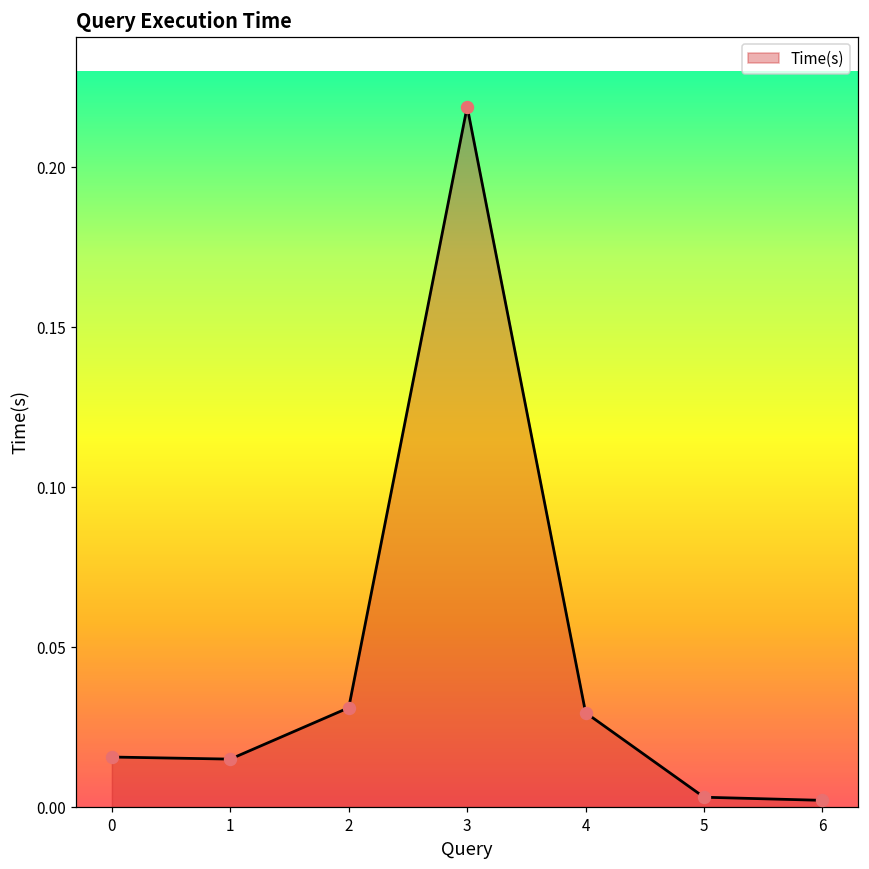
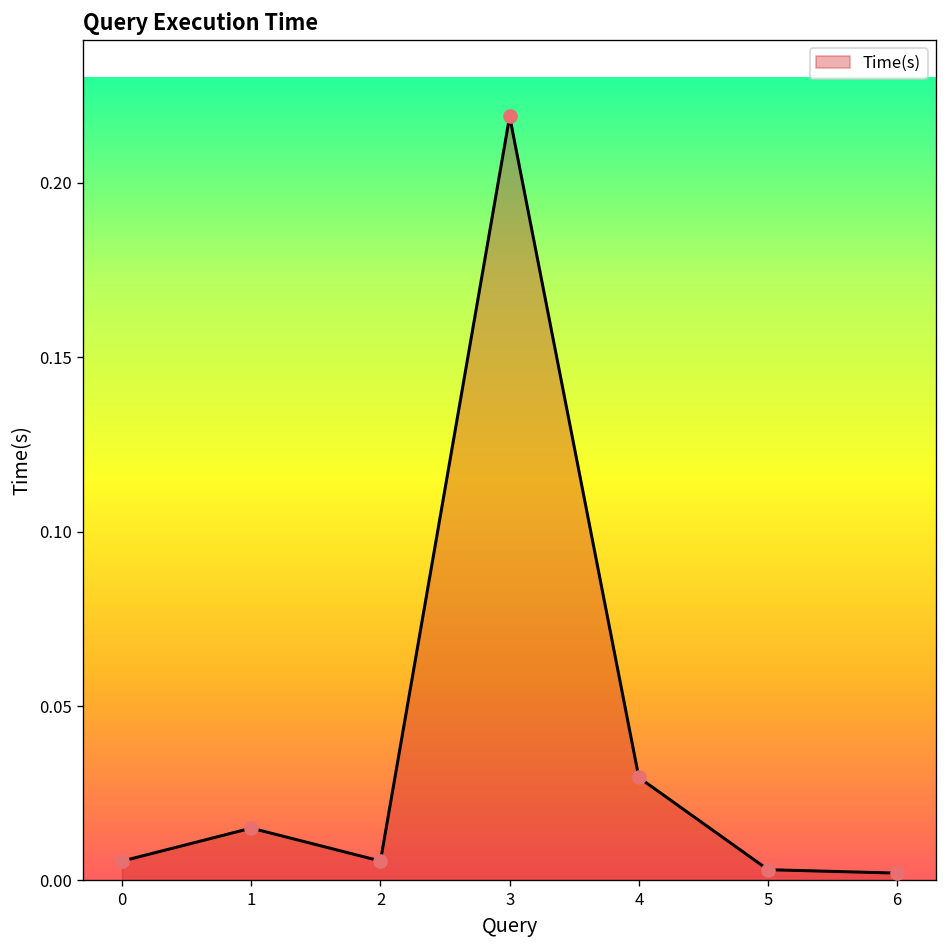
0: 0.016 -> 0.006
2: 0.031 -> 0.006
